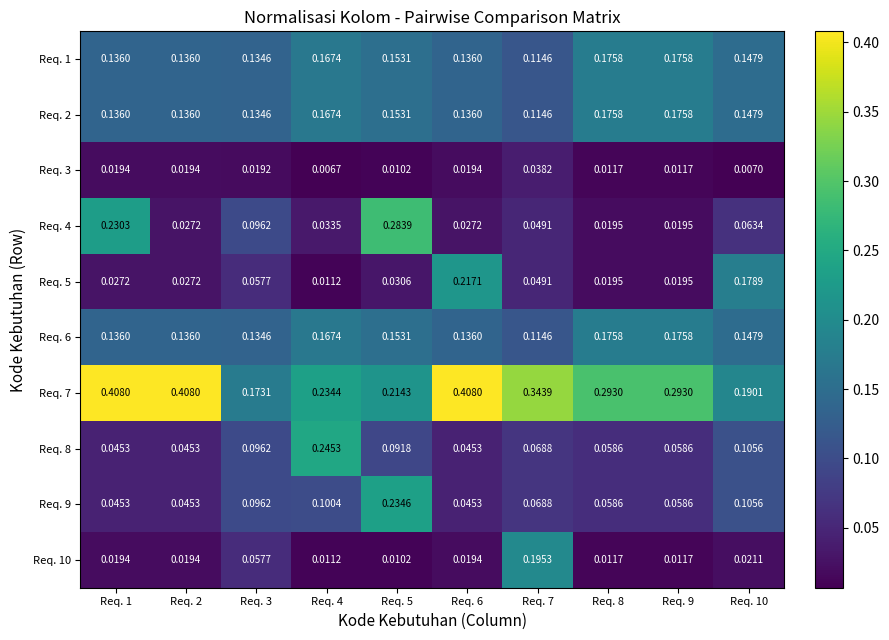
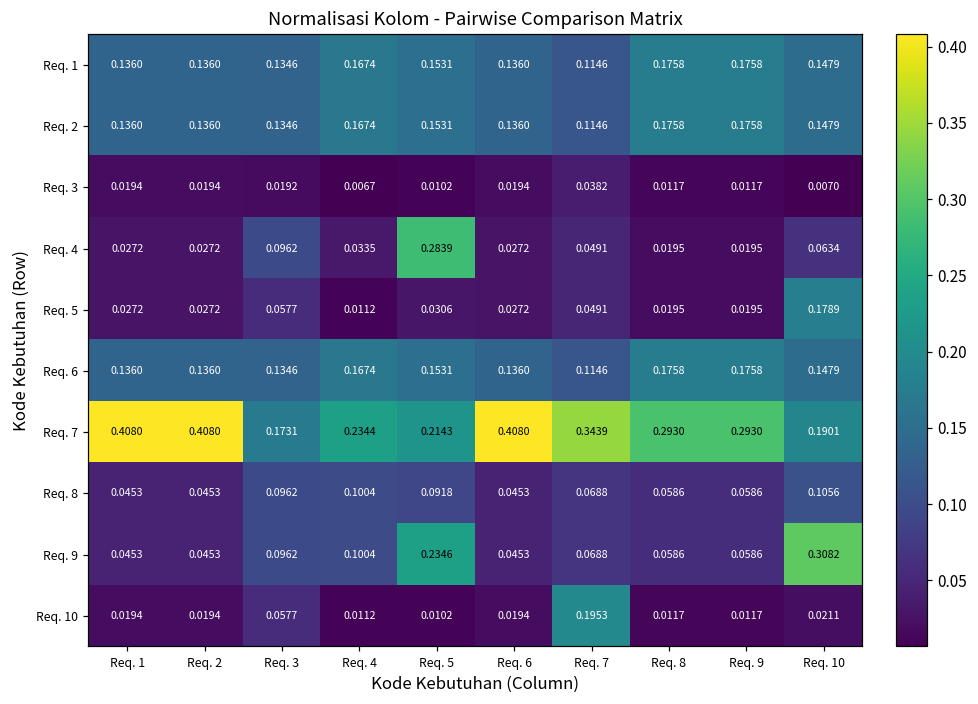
Req. 4, Req. 1: 0.2303 -> 0.0272
Req. 5, Req. 6: 0.2171 -> 0.0272
Req. 8, Req. 4: 0.2453 -> 0.1004
Req. 9, Req. 10: 0.1056 -> 0.3082
